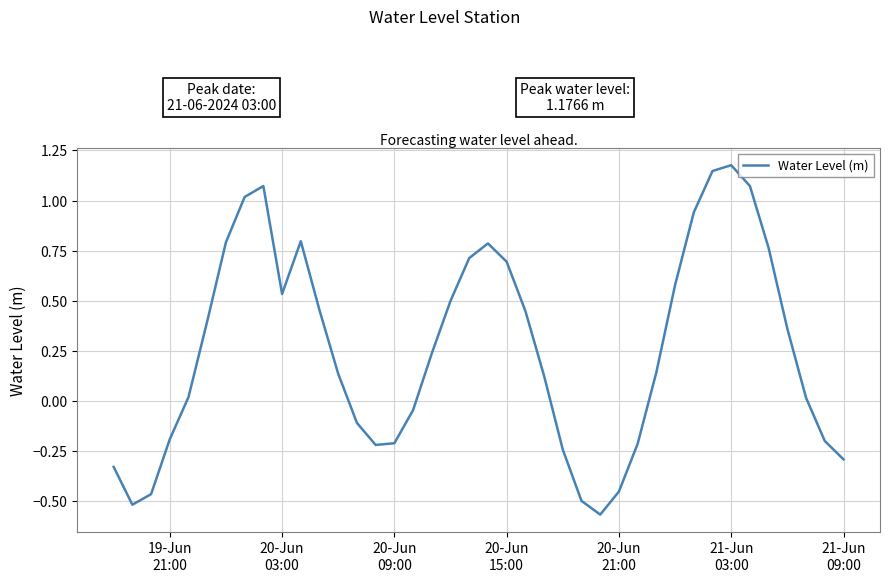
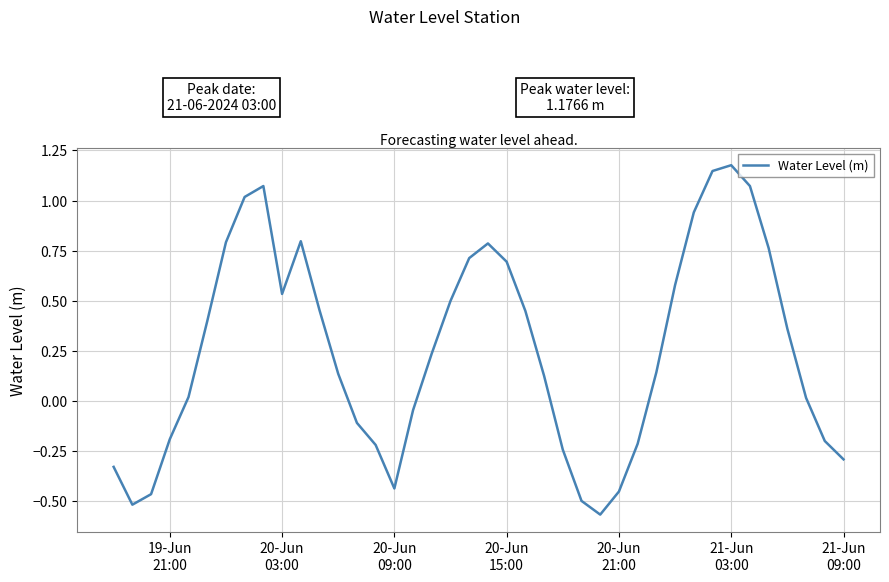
20-Jun 09:00: -0.21 -> -0.44
